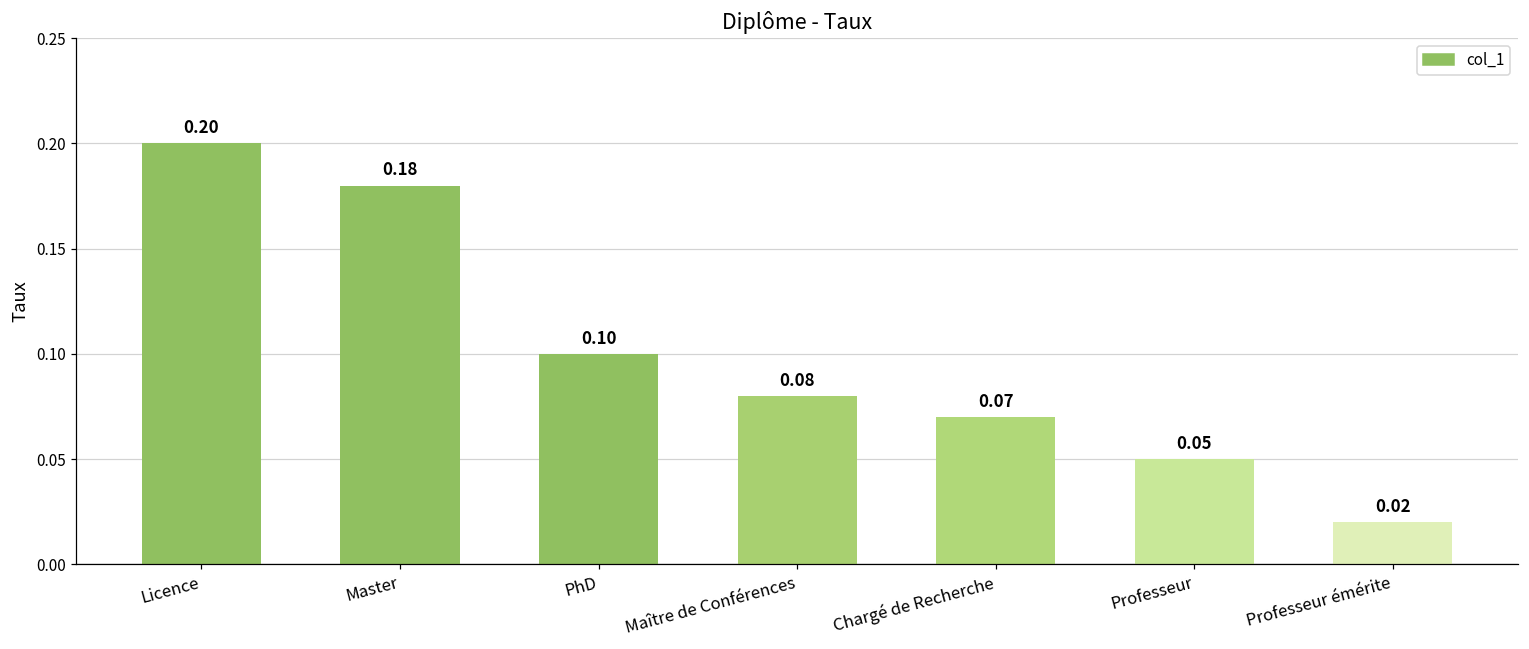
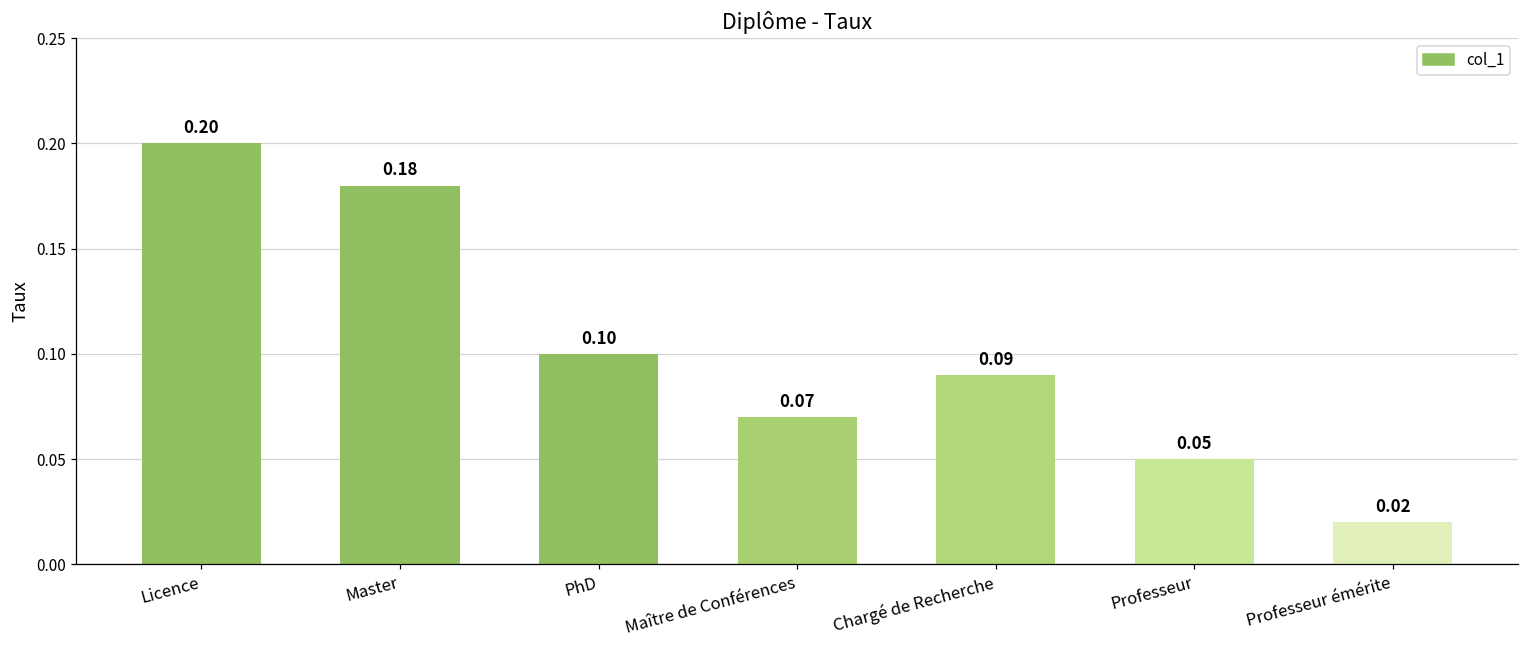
Maître de Conférences: 0.08 -> 0.07
Chargé de Recherche: 0.07 -> 0.09
